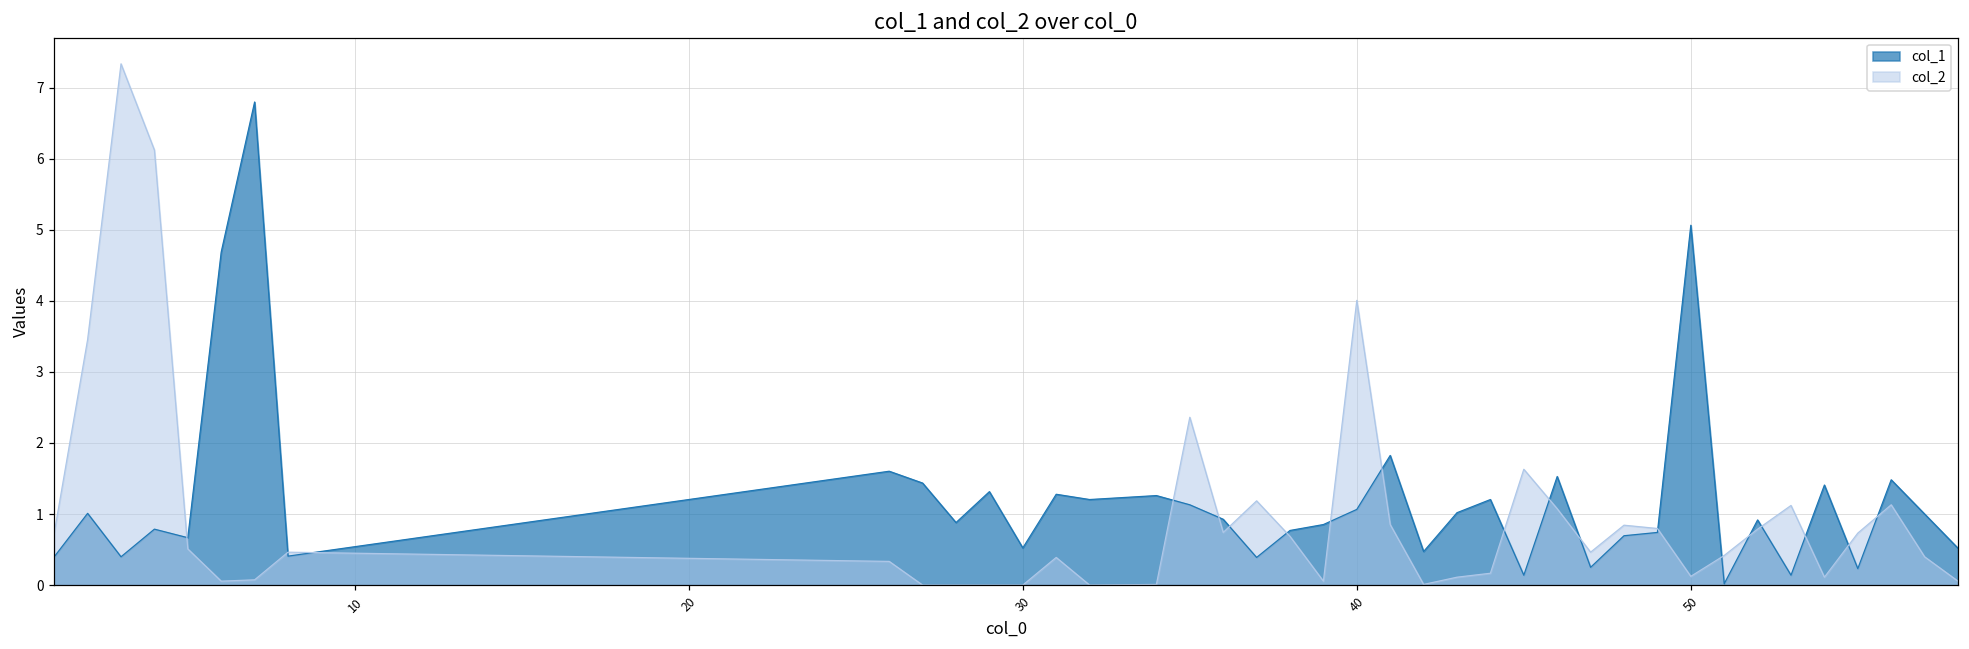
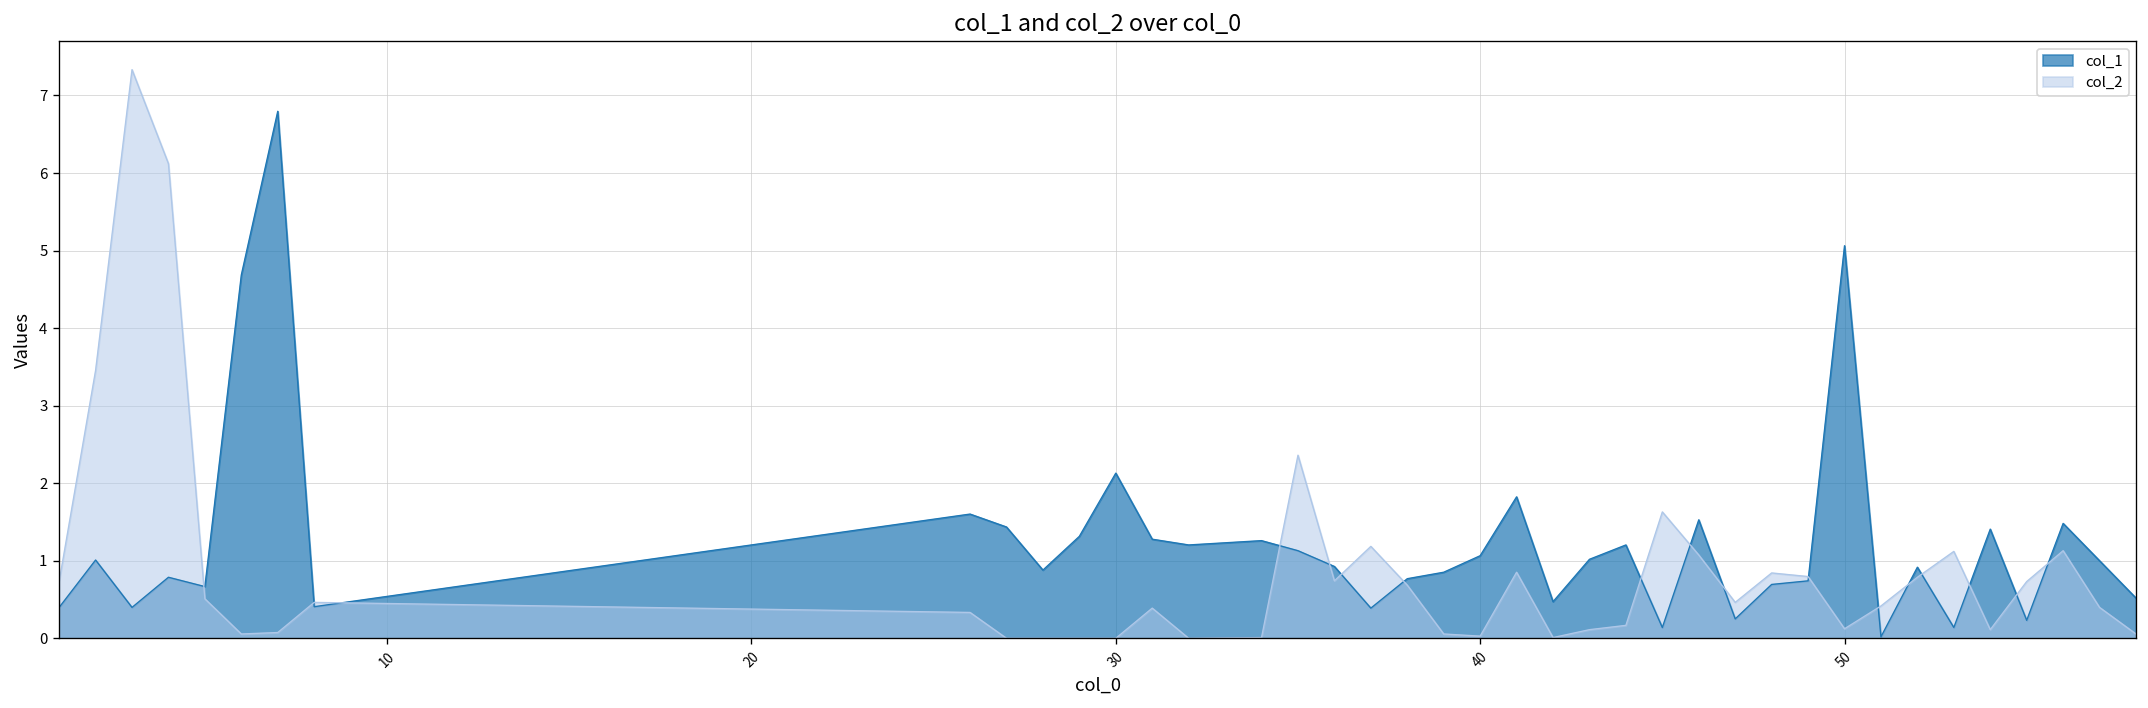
col_1, 30: 0.5 -> 2.1
col_2, 40: 4.0 -> 0.0
